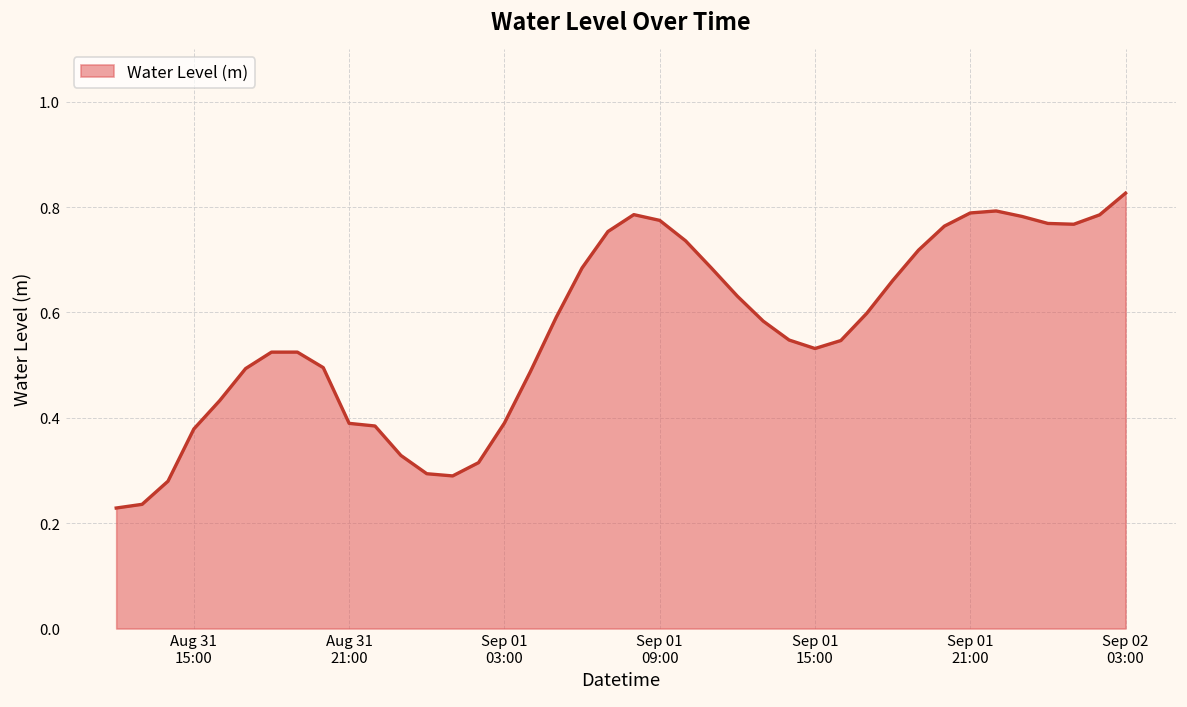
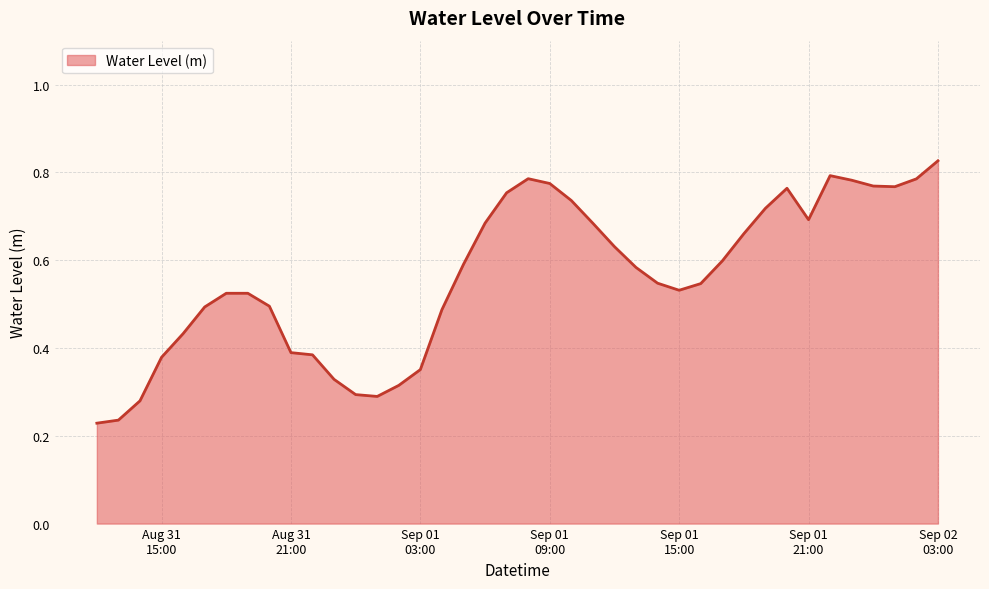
Sep 01 03:00: 0.39 -> 0.35
Sep 01 21:00: 0.79 -> 0.69
